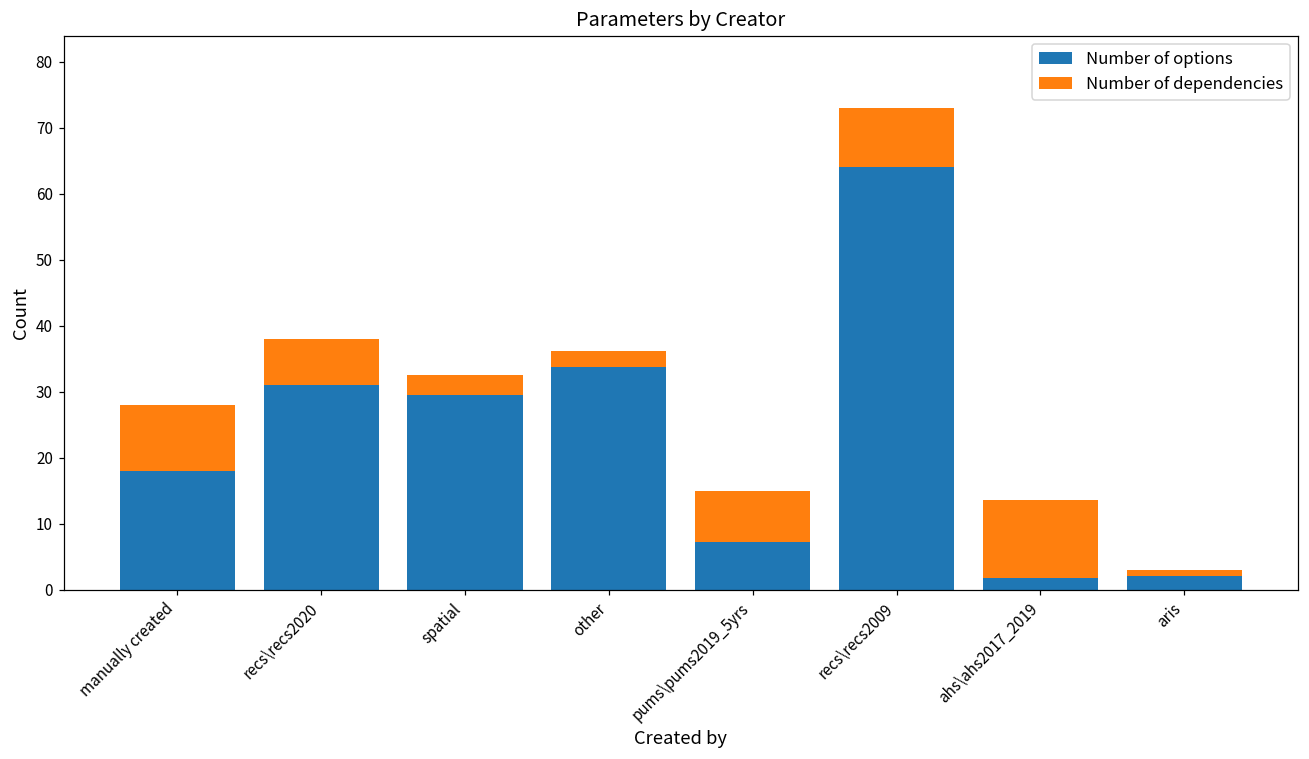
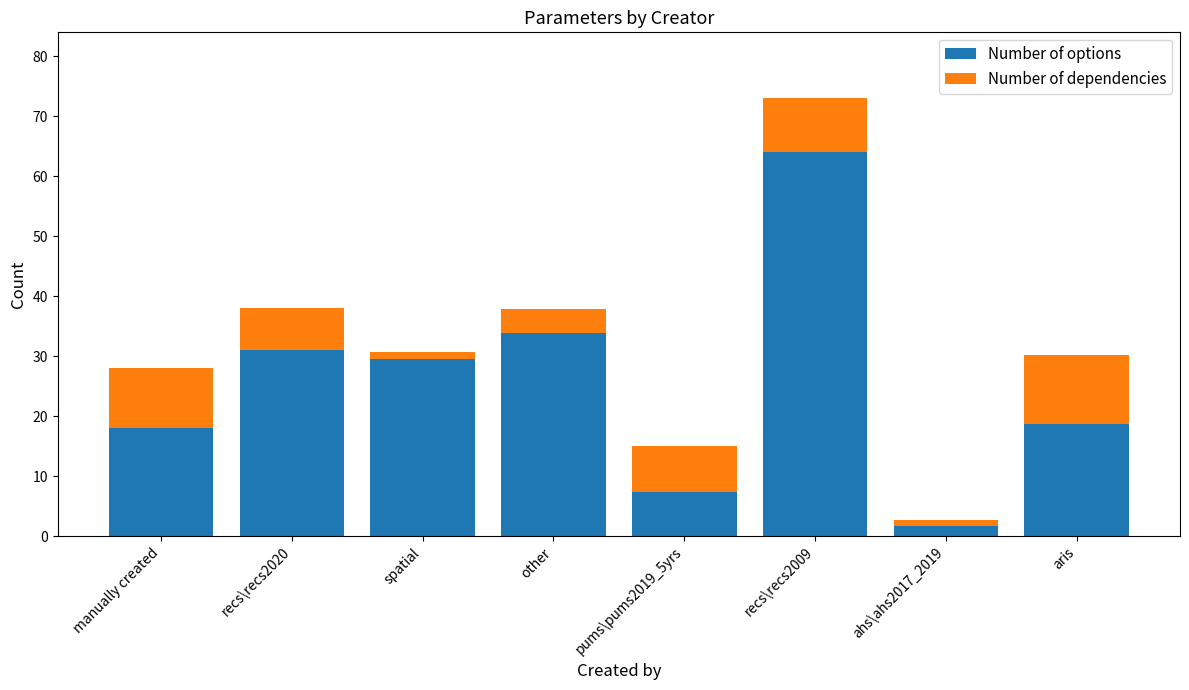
Number of dependencies, spatial: 3 -> 1
Number of dependencies, other: 2 -> 4
Number of dependencies, ahs\ahs2017_2019: 12 -> 1
Number of options, aris: 2 -> 19
Number of dependencies, aris: 1 -> 12
